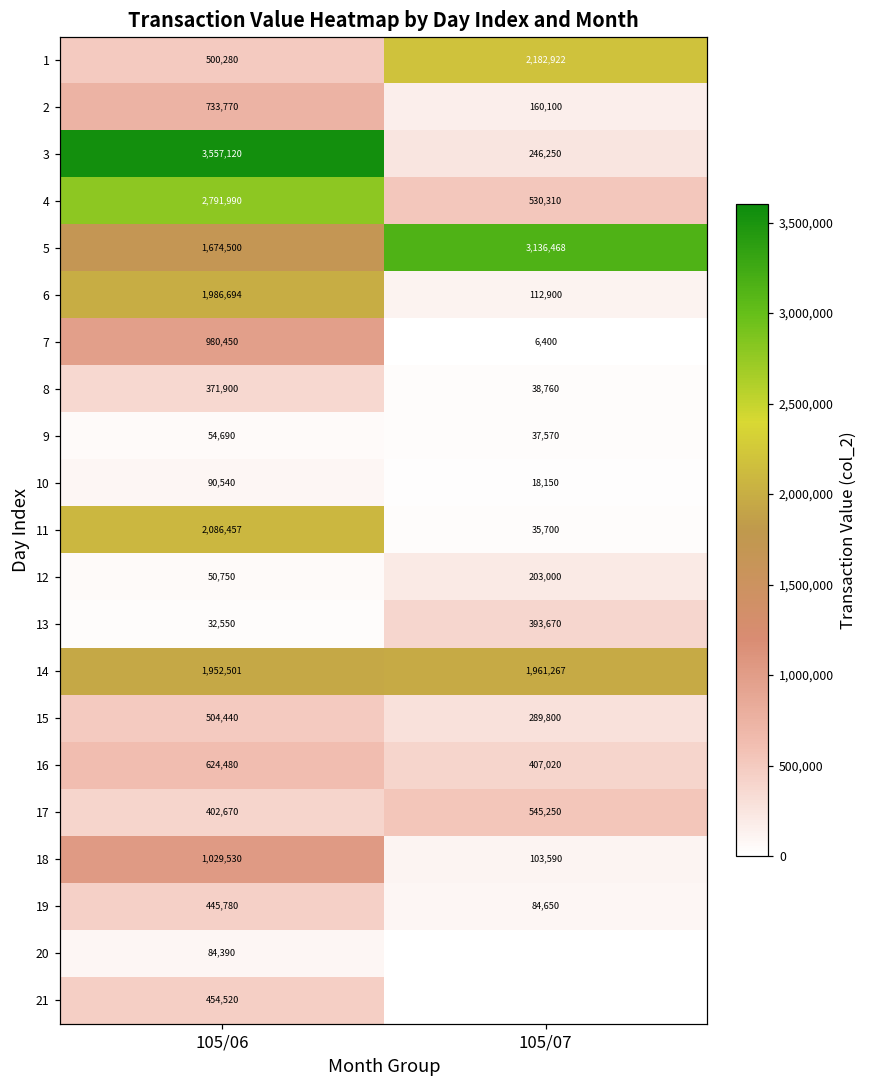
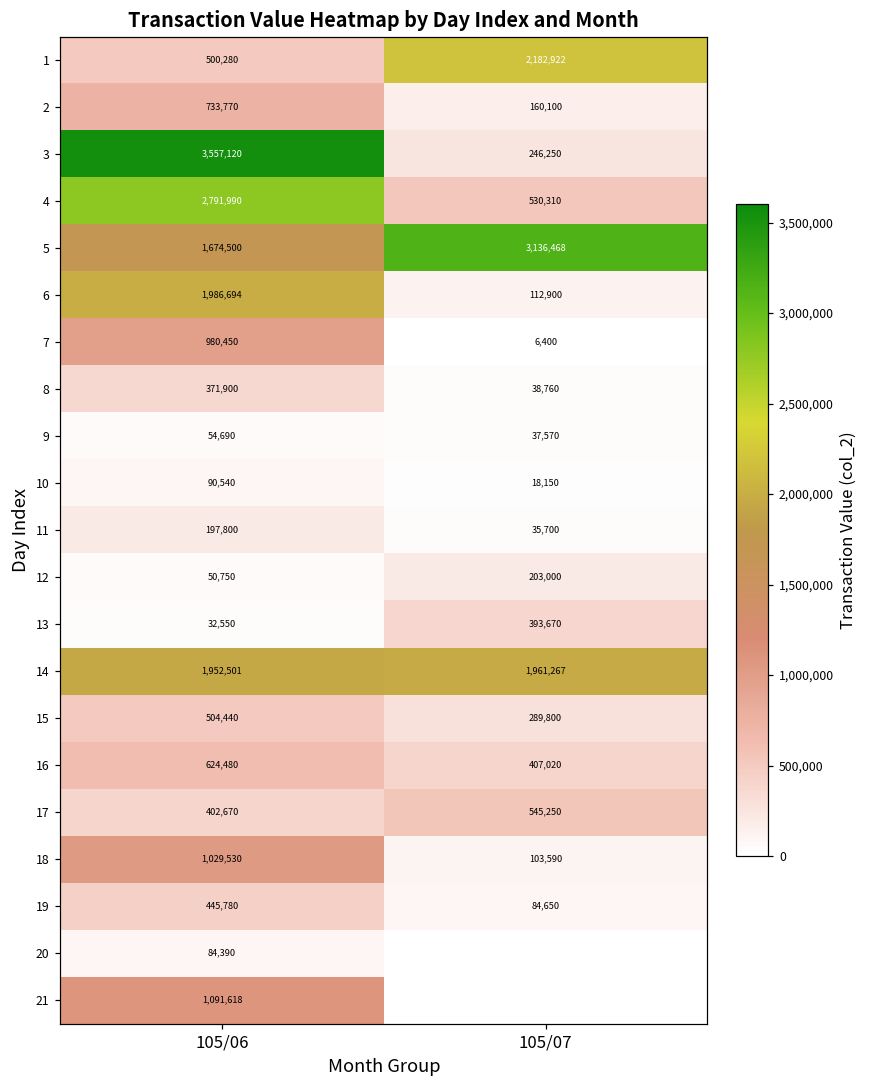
11, 105/06: 2,086,457 -> 197,800
21, 105/06: 454,520 -> 1,091,618
